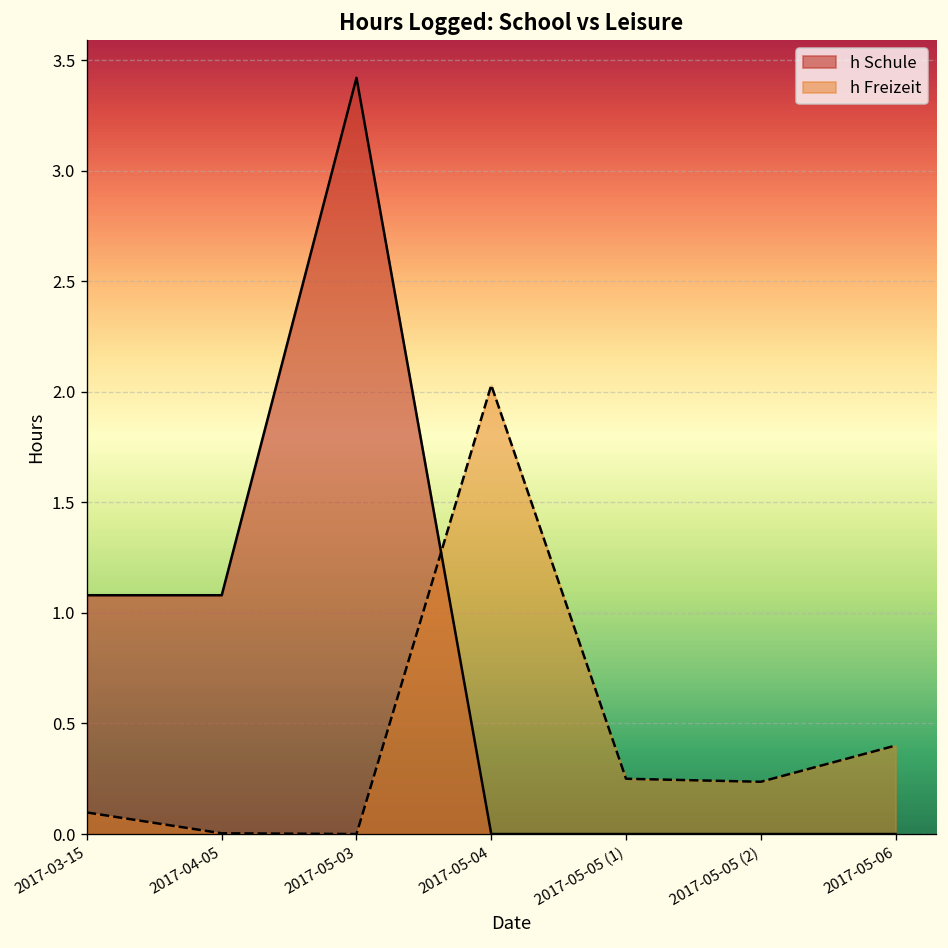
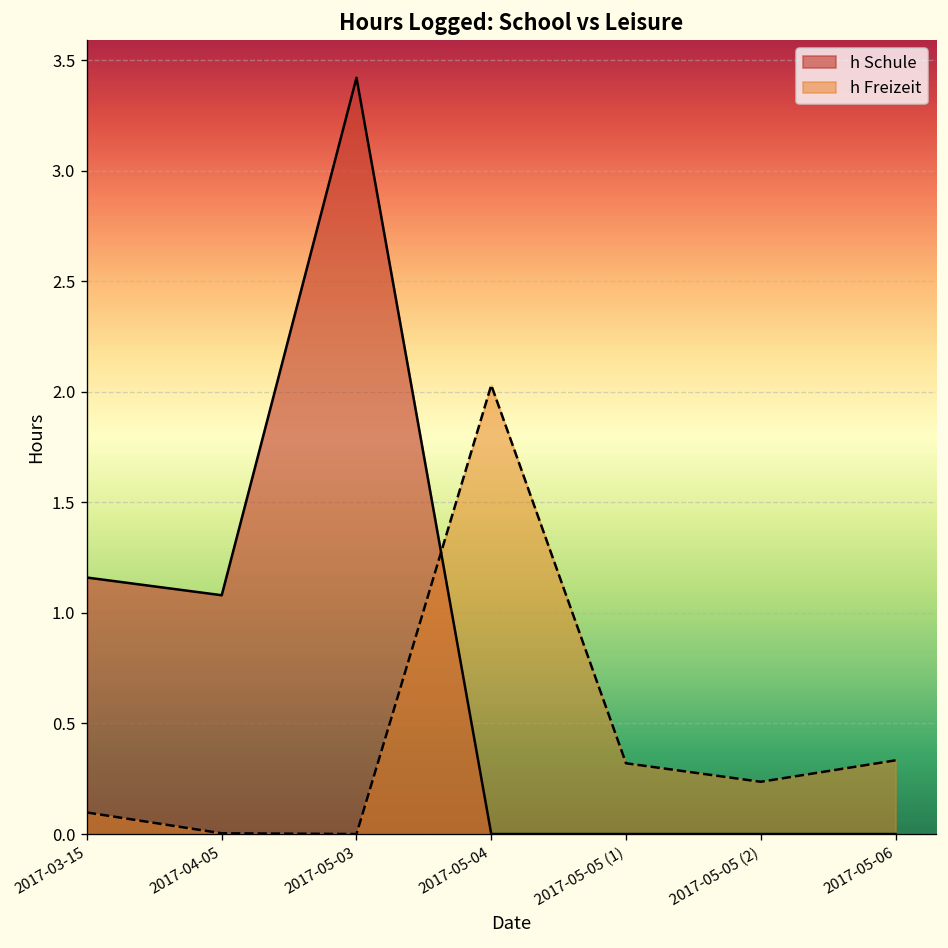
h Schule, 2017-03-15: 1.08 -> 1.16
h Freizeit, 2017-05-05 (1): 0.25 -> 0.32
h Freizeit, 2017-05-06: 0.40 -> 0.33
